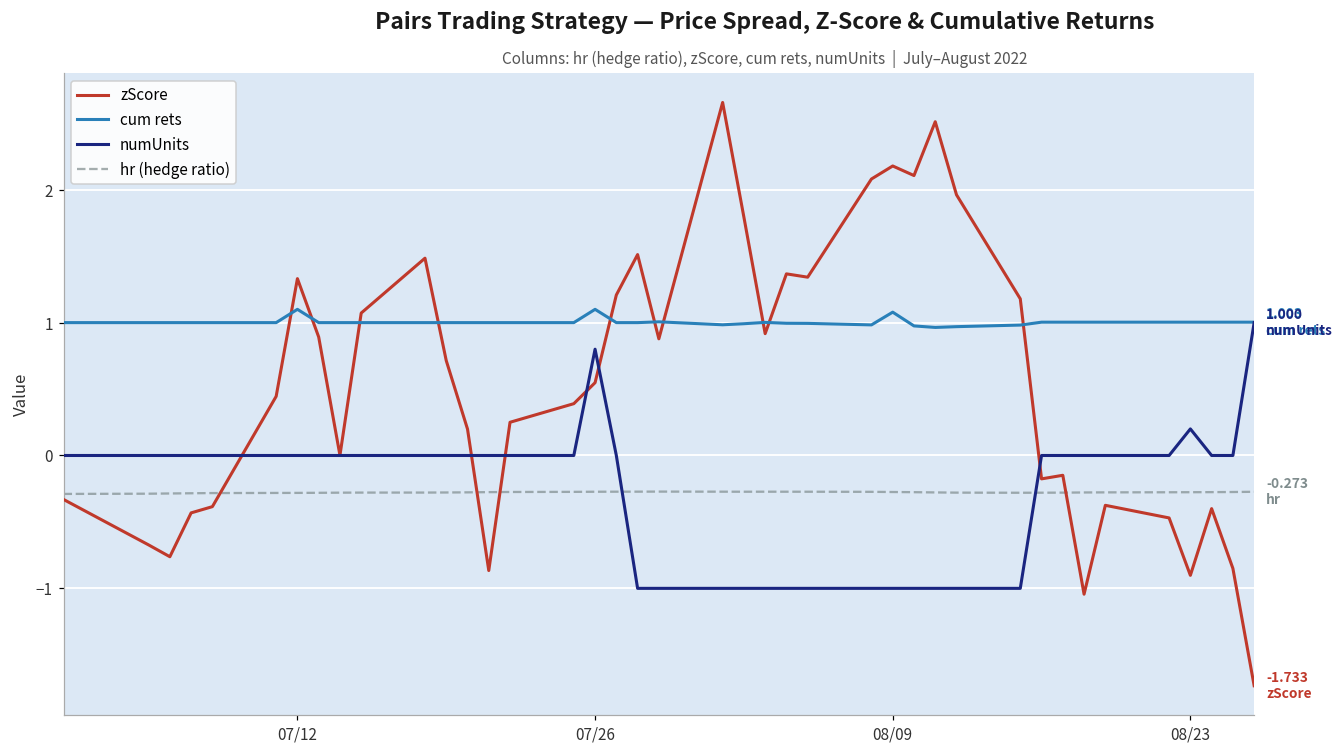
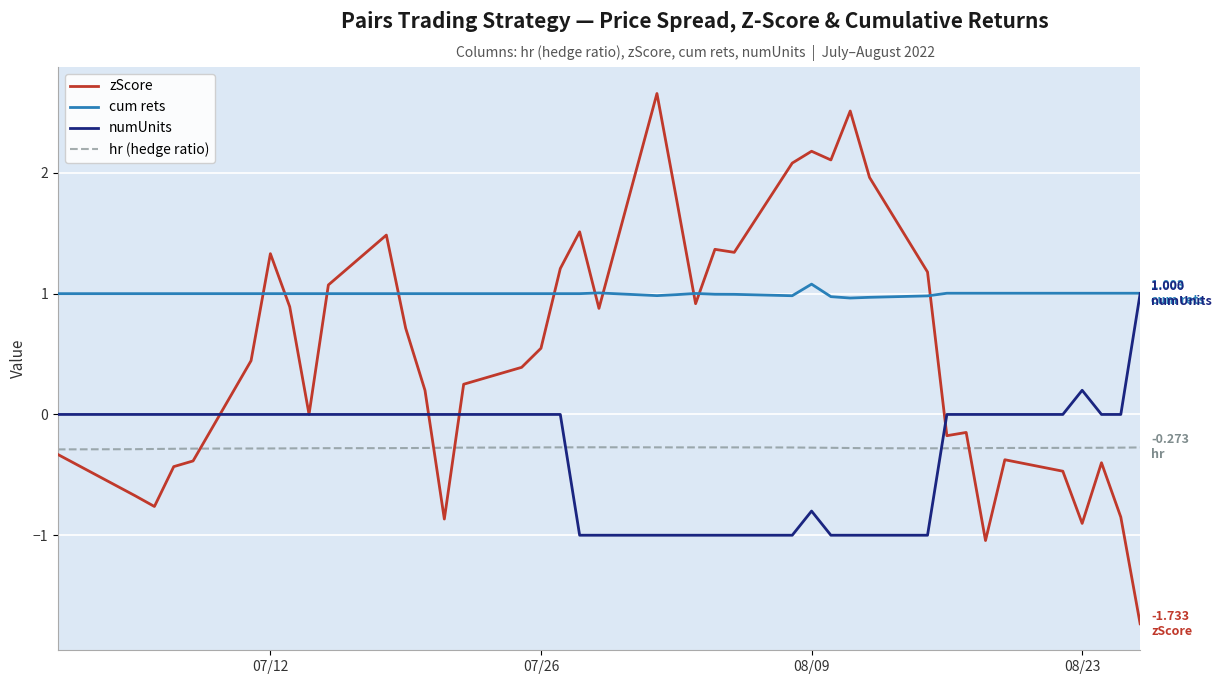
cum rets, 07/12: 1.1 -> 1.0
cum rets, 07/26: 1.1 -> 1.0
numUnits, 07/26: 0.8 -> 0.0
numUnits, 08/09: -1.0 -> -0.8
